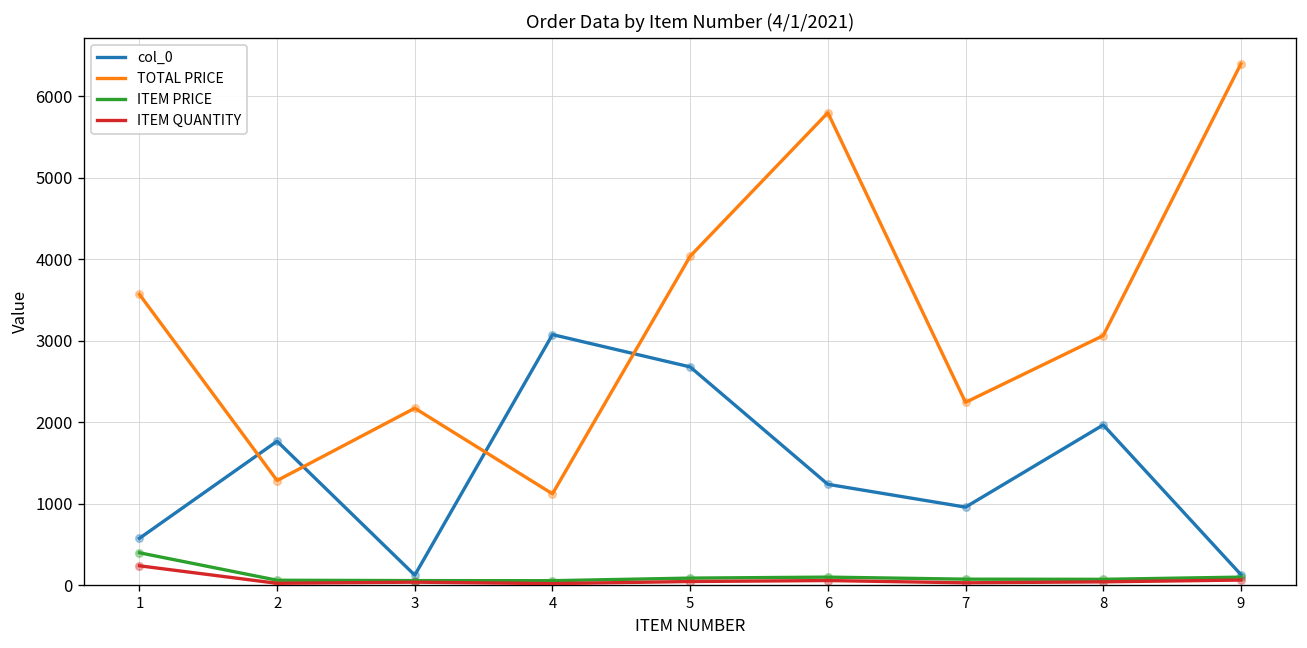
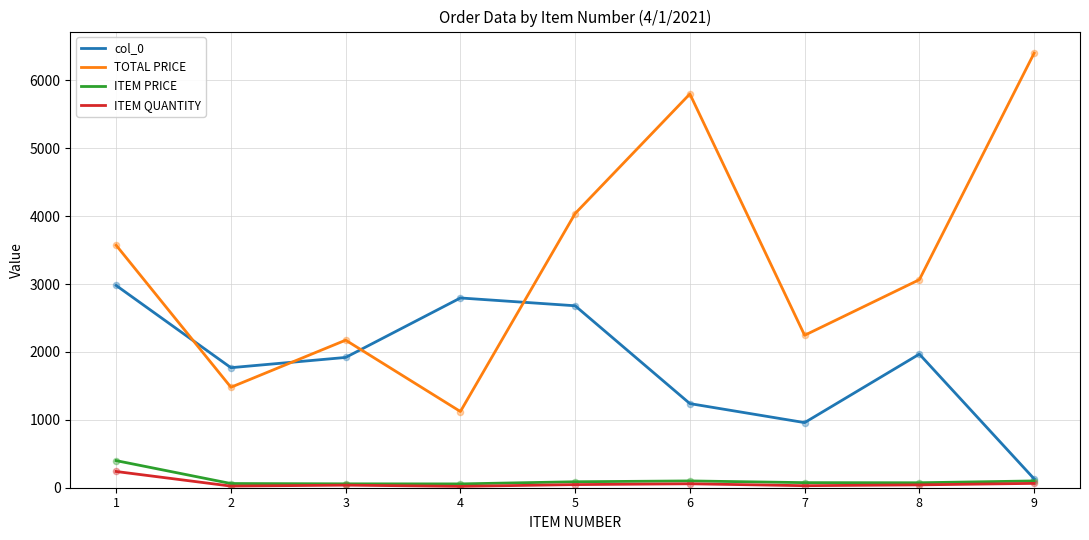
col_0, 1: 600 -> 3000
TOTAL PRICE, 2: 1300 -> 1500
col_0, 3: 100 -> 1900
col_0, 4: 3100 -> 2800
